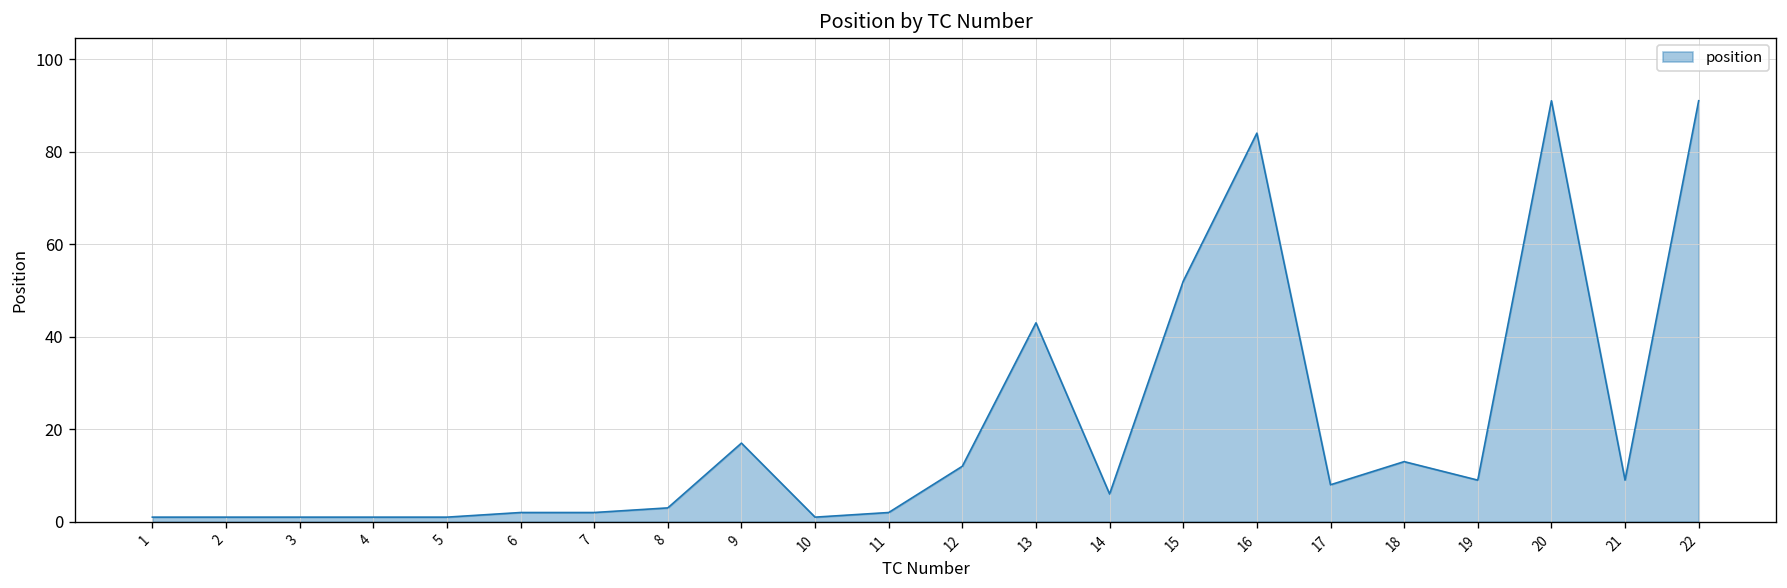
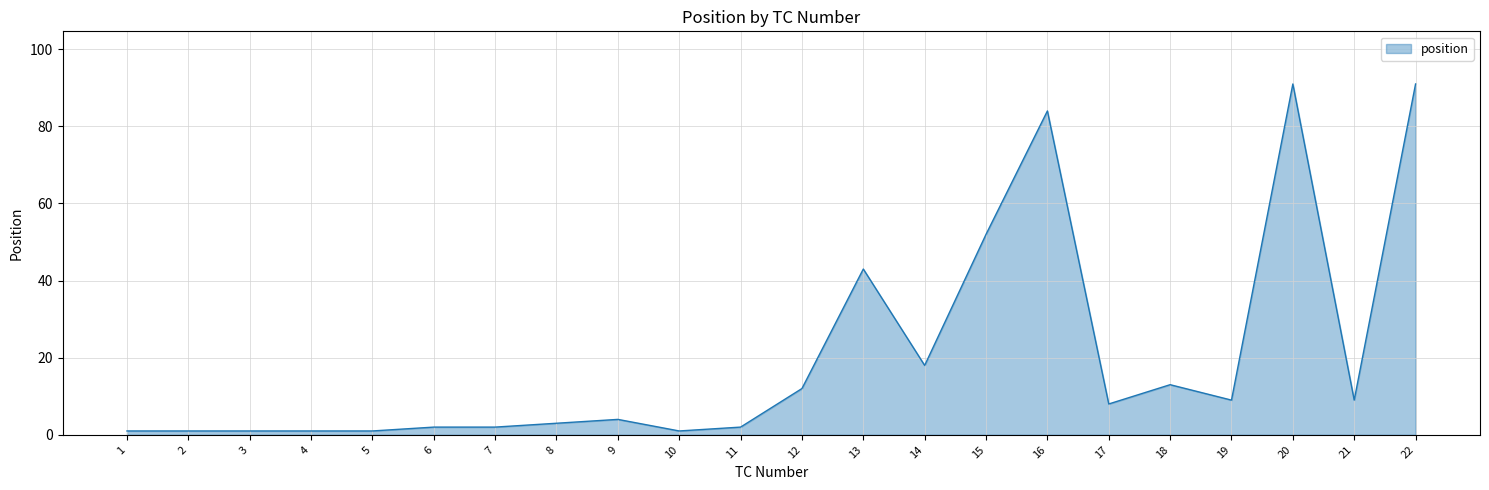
9: 17 -> 4
14: 6 -> 18
